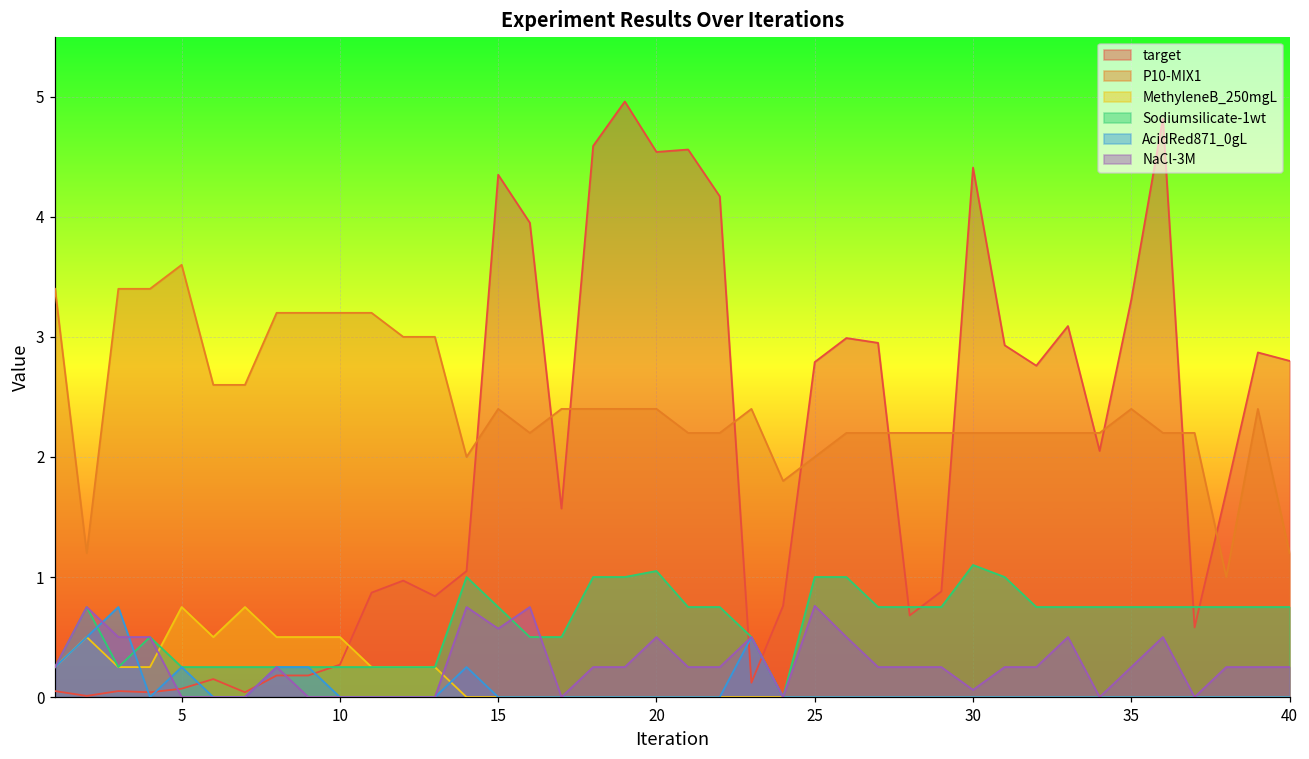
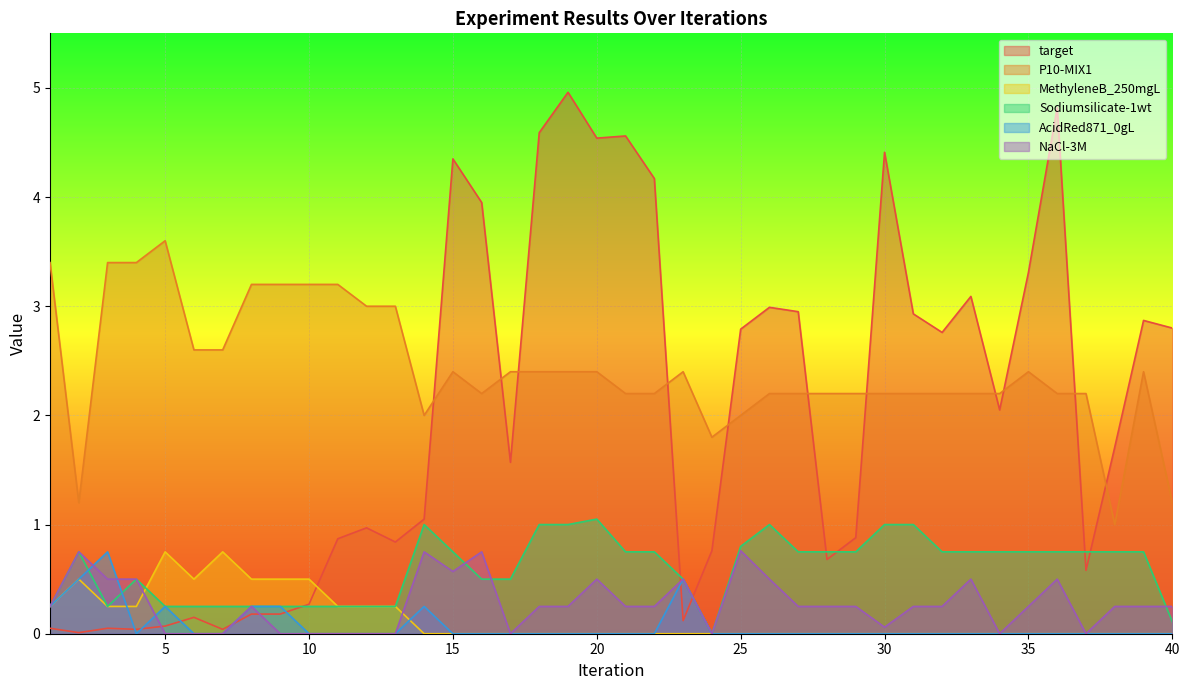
Sodiumsilicate-1wt, 25: 1.0 -> 0.8
Sodiumsilicate-1wt, 30: 1.1 -> 1.0
Sodiumsilicate-1wt, 40: 0.75 -> 0.11
